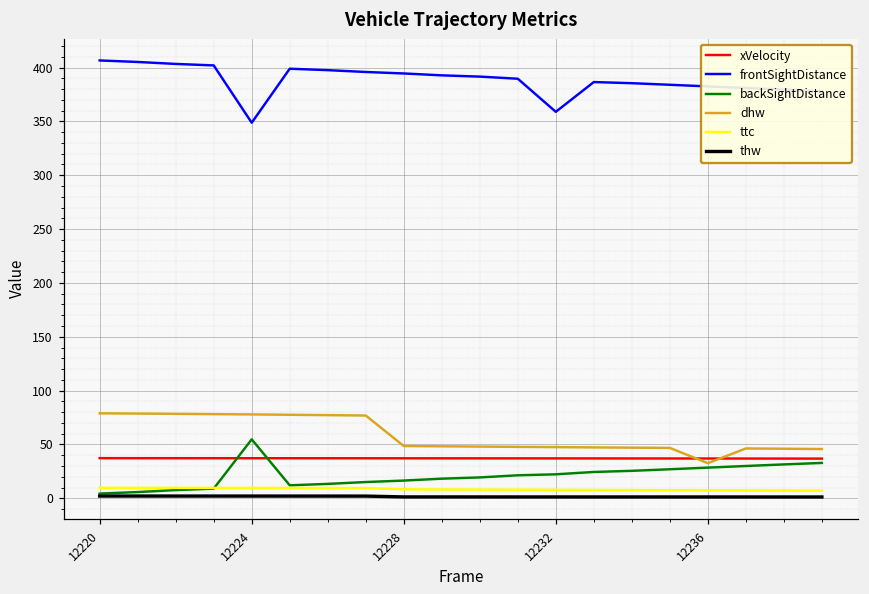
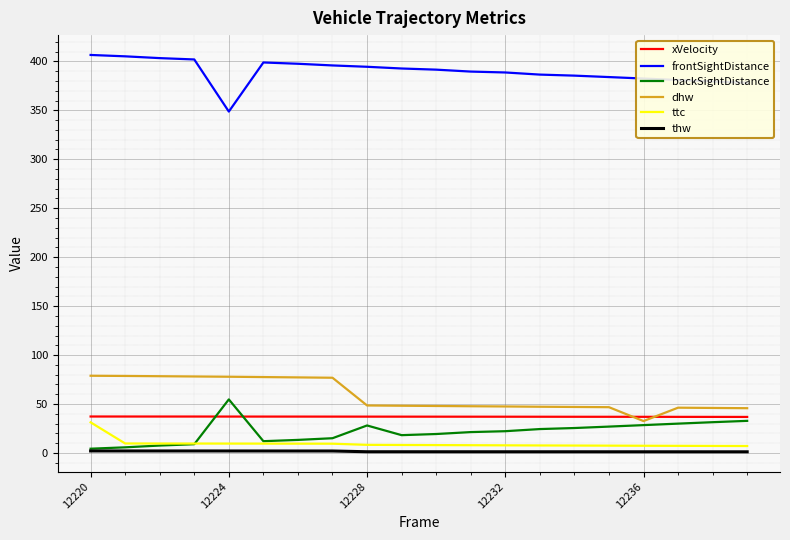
ttc, 12220: 10 -> 30
backSightDistance, 12228: 20 -> 30
frontSightDistance, 12232: 360 -> 390
